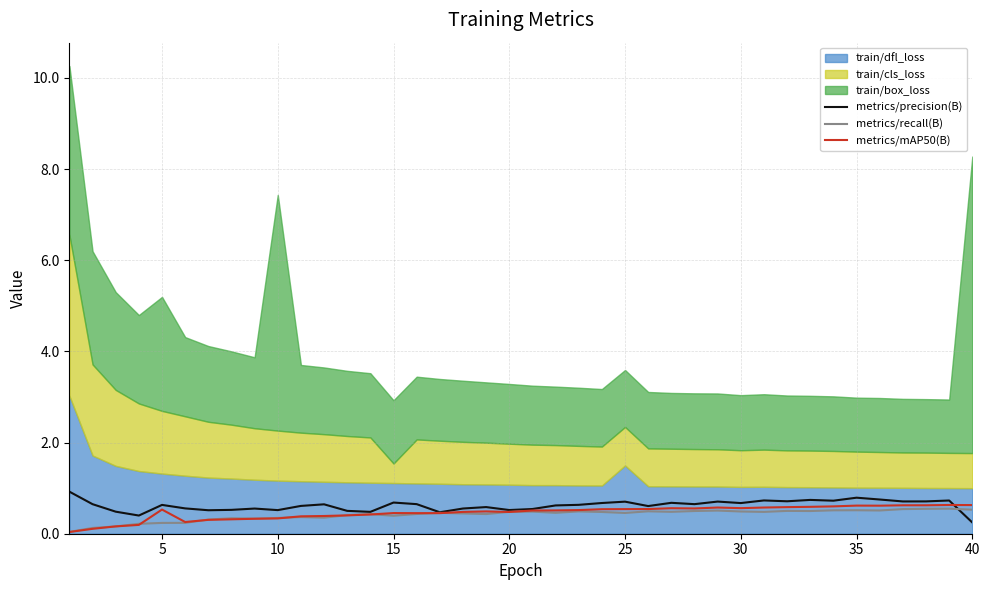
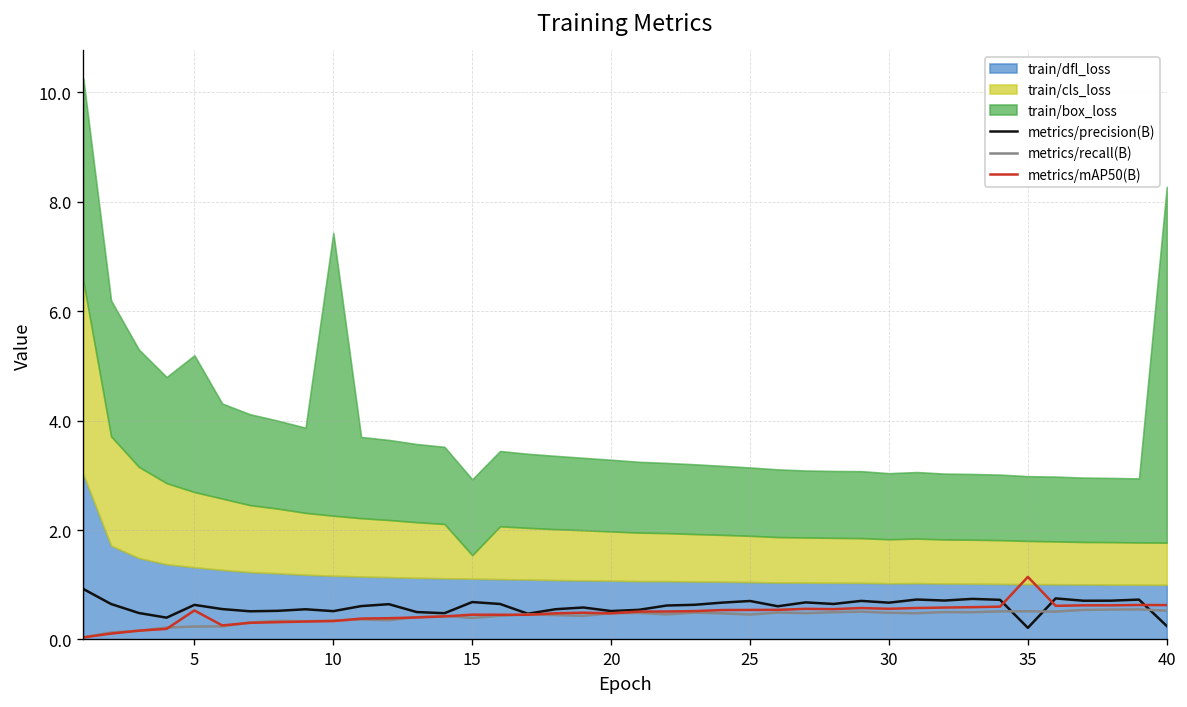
train/dfl_loss, 25: 1.5 -> 1.0
metrics/precision(B), 35: 0.8 -> 0.2
metrics/mAP50(B), 35: 0.6 -> 1.1
